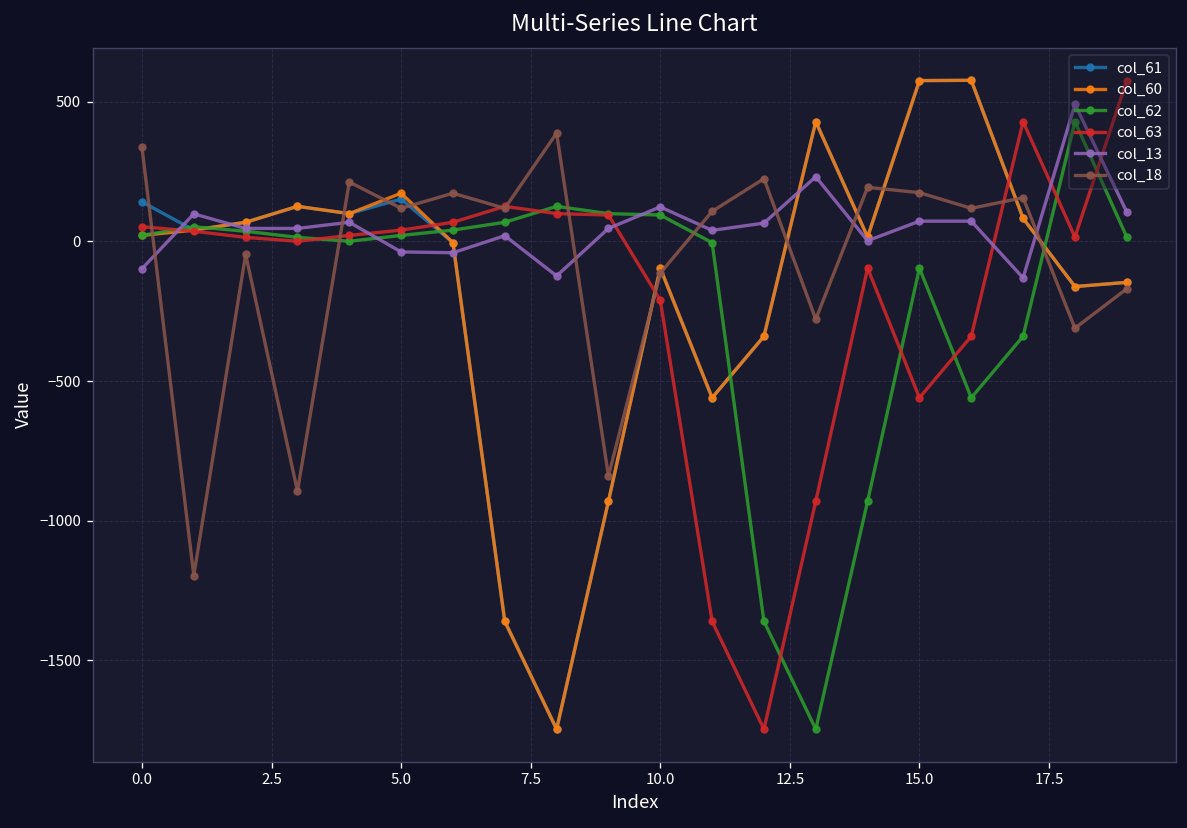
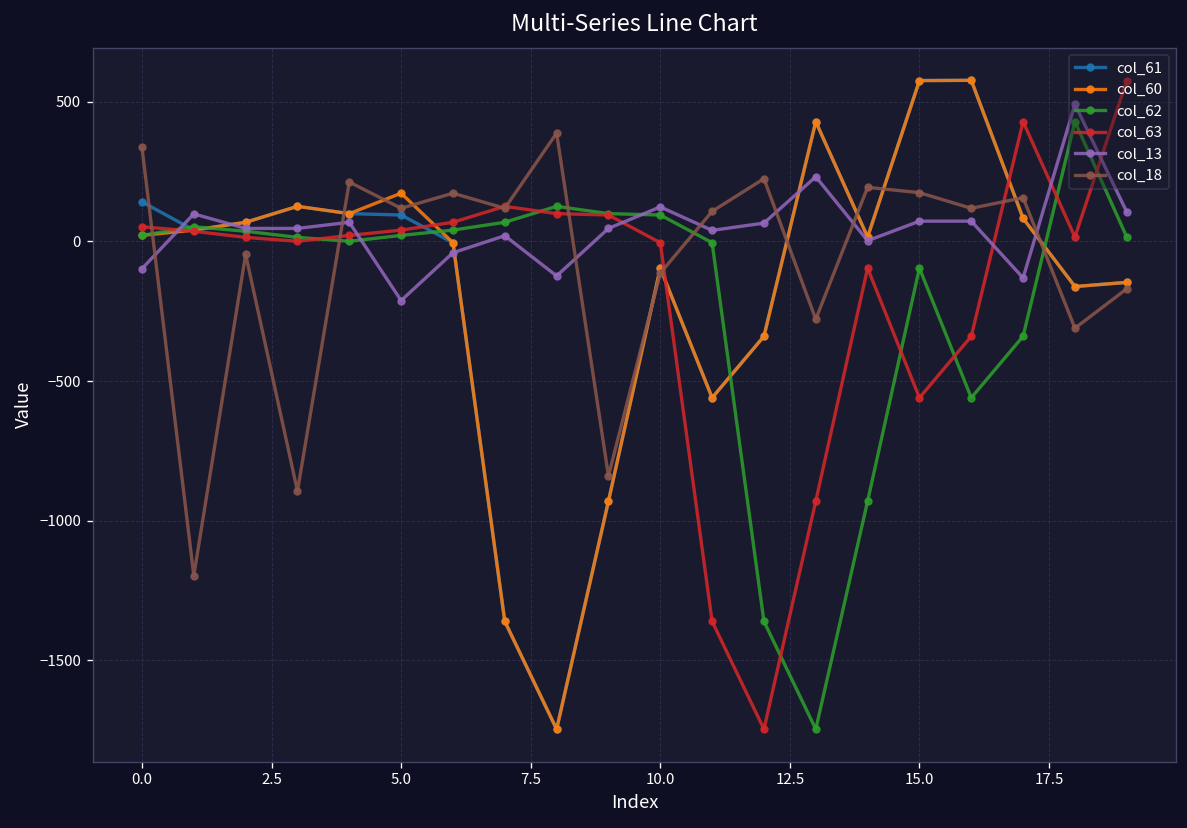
col_61, 5.0: 150 -> 90
col_13, 5.0: -40 -> -210
col_63, 10.0: -210 -> -10
